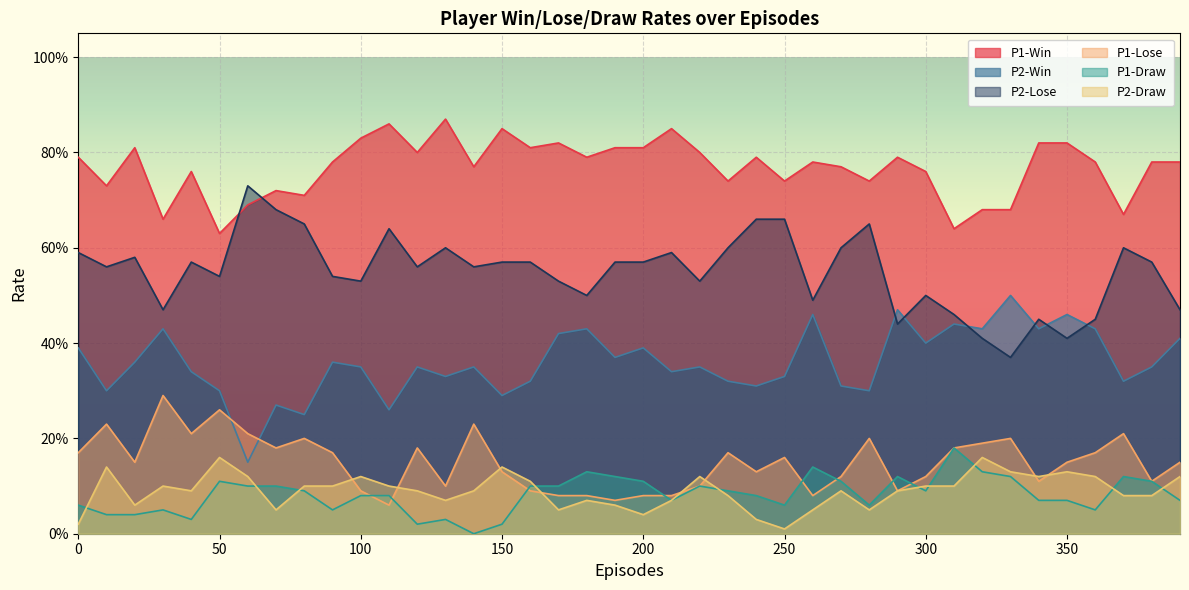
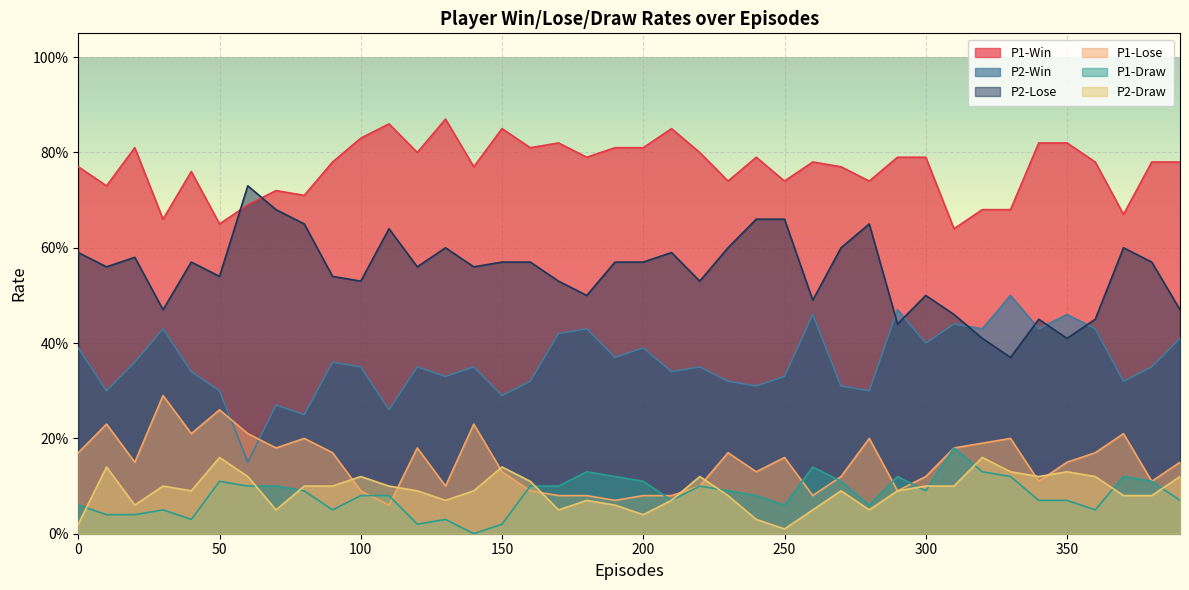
P1-Win, 0: 79% -> 77%
P1-Win, 50: 63% -> 65%
P1-Win, 300: 76% -> 79%
